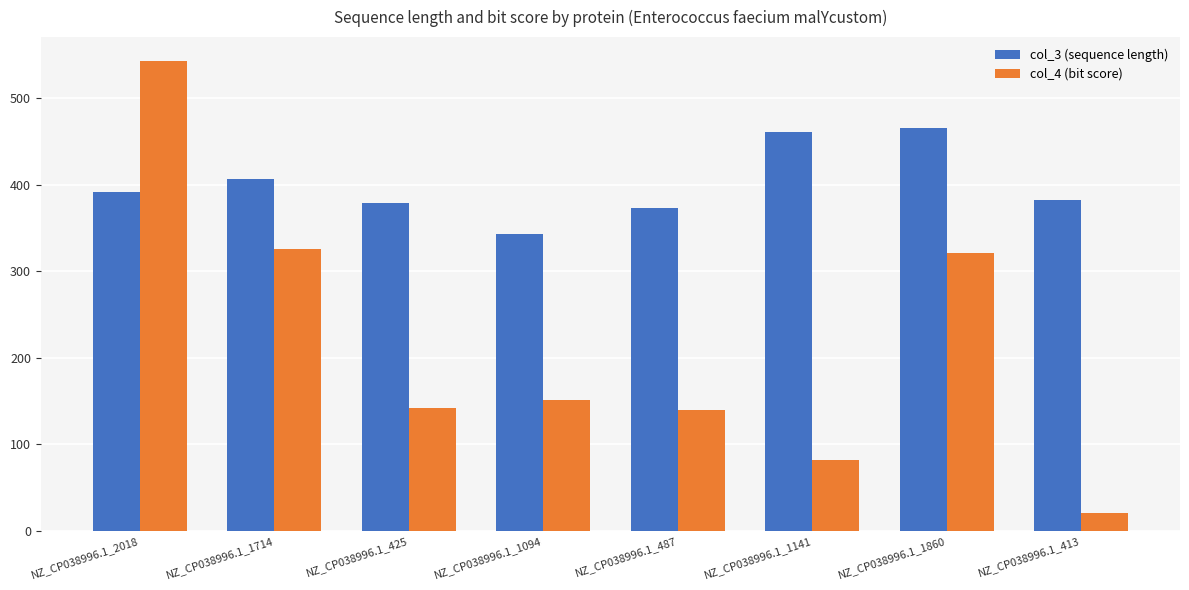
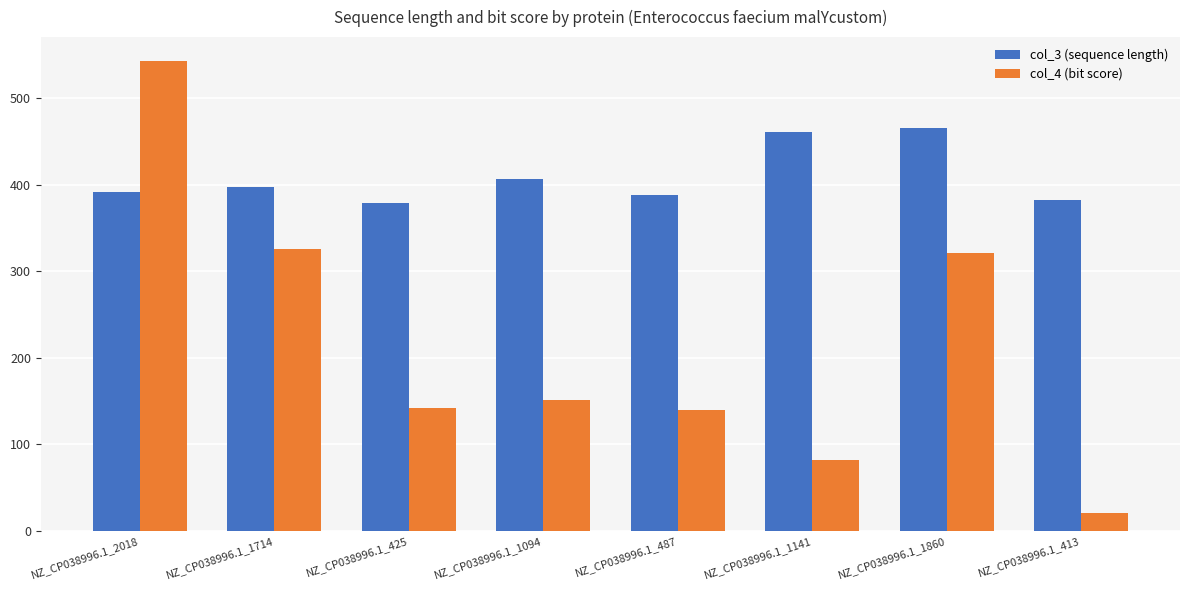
col_3 (sequence length), NZ_CP038996.1_1714: 410 -> 400
col_3 (sequence length), NZ_CP038996.1_1094: 340 -> 410
col_3 (sequence length), NZ_CP038996.1_487: 370 -> 390
